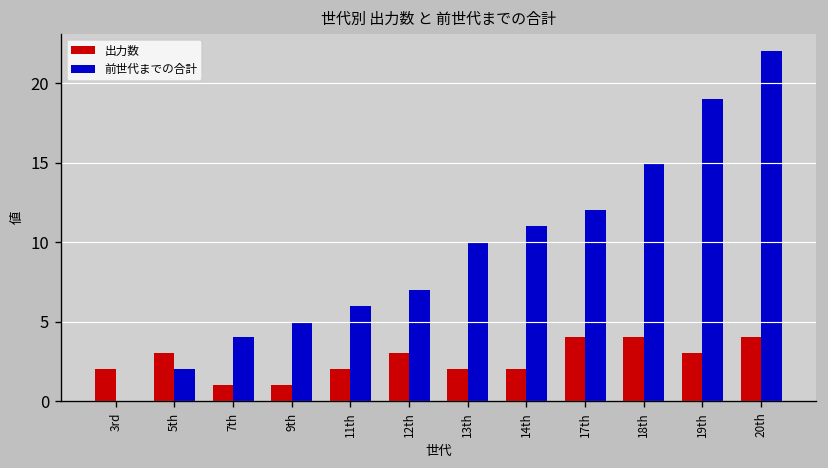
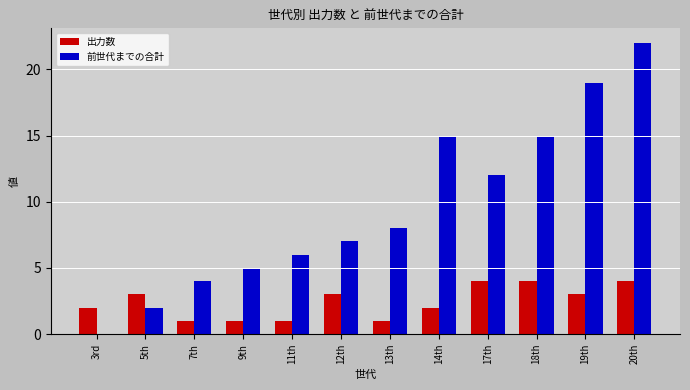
出力数, 11th: 2 -> 1
出力数, 13th: 2 -> 1
前世代までの合計, 13th: 10 -> 8
前世代までの合計, 14th: 11 -> 15
